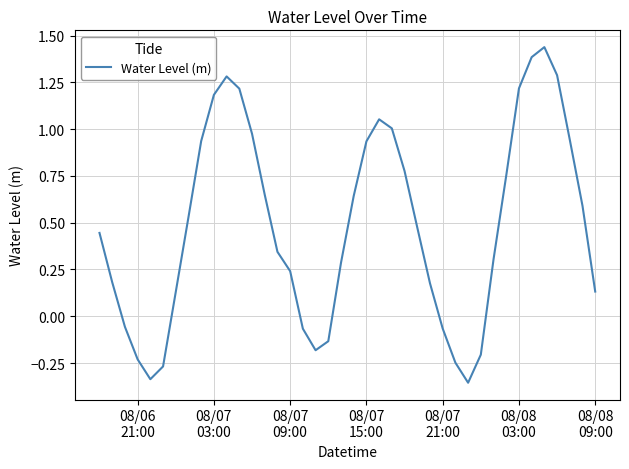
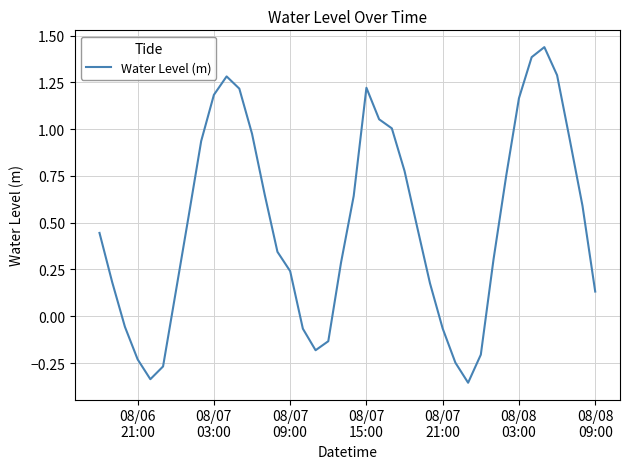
08/07 15:00: 0.93 -> 1.22
08/08 03:00: 1.22 -> 1.17
